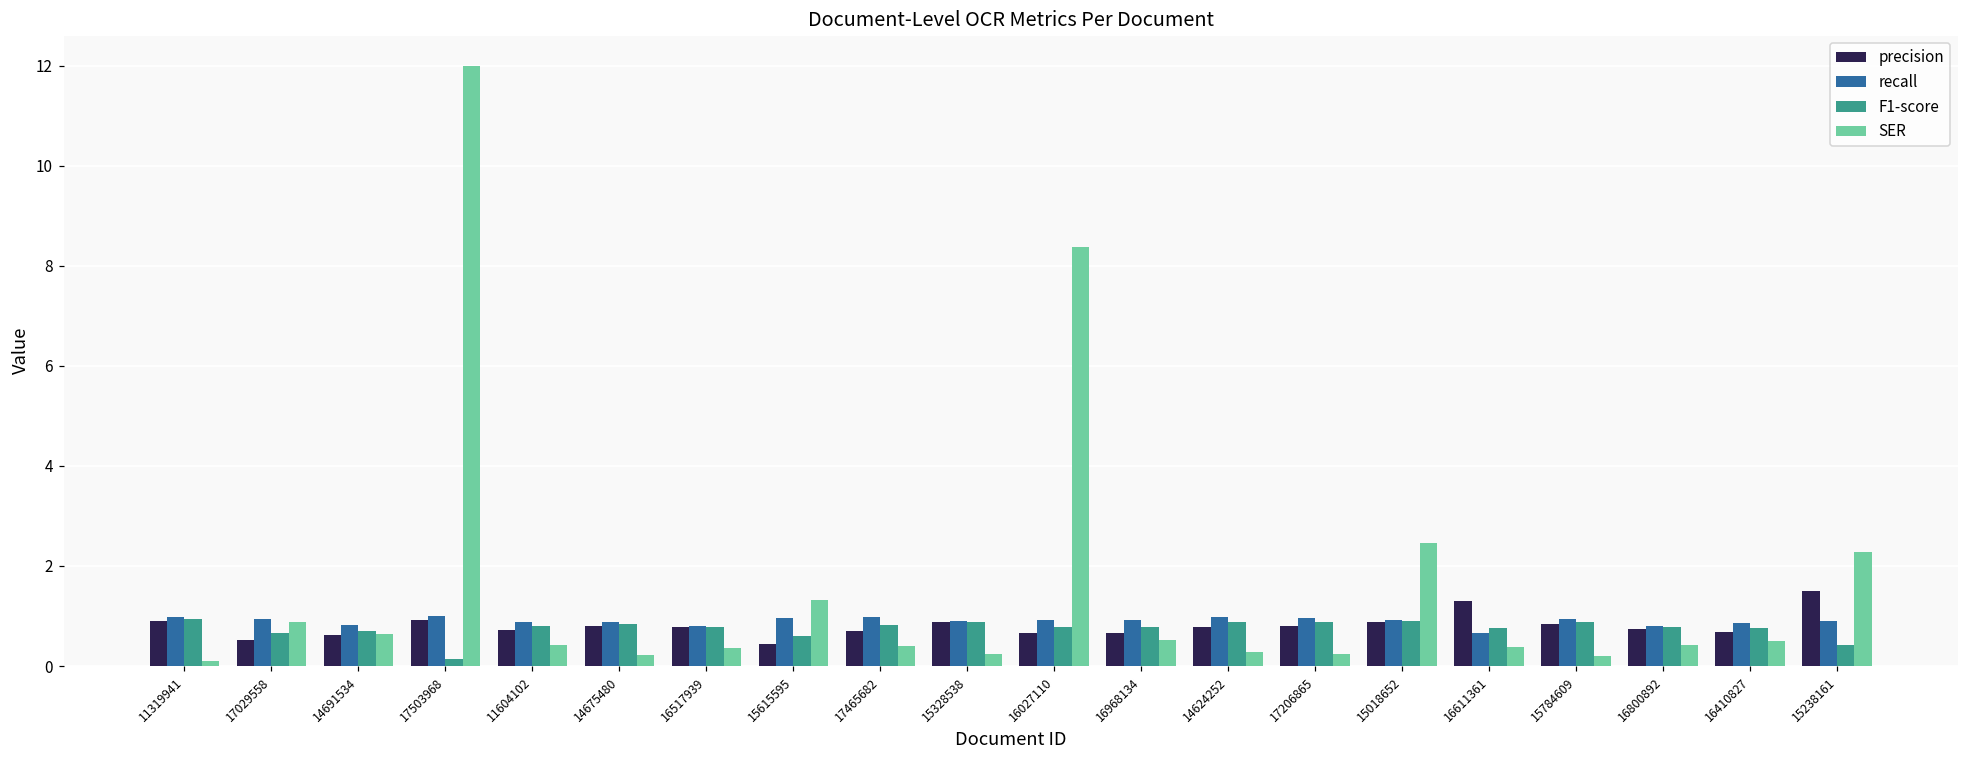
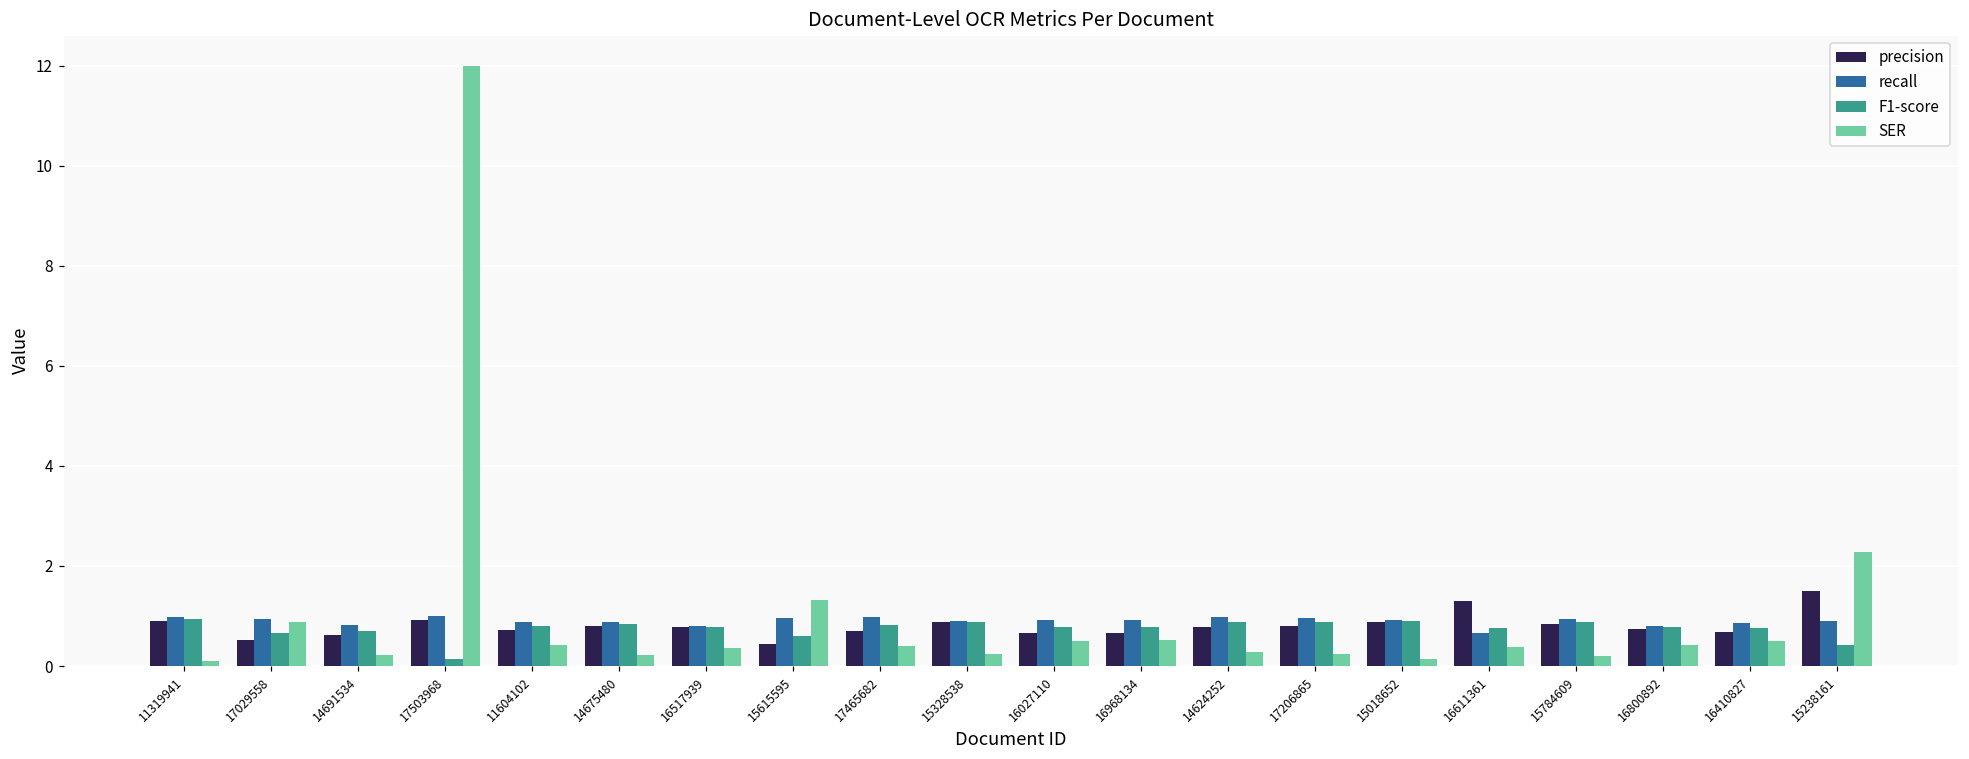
SER, 14691534: 0.6 -> 0.2
SER, 16027110: 8.4 -> 0.5
SER, 15018652: 2.5 -> 0.1
